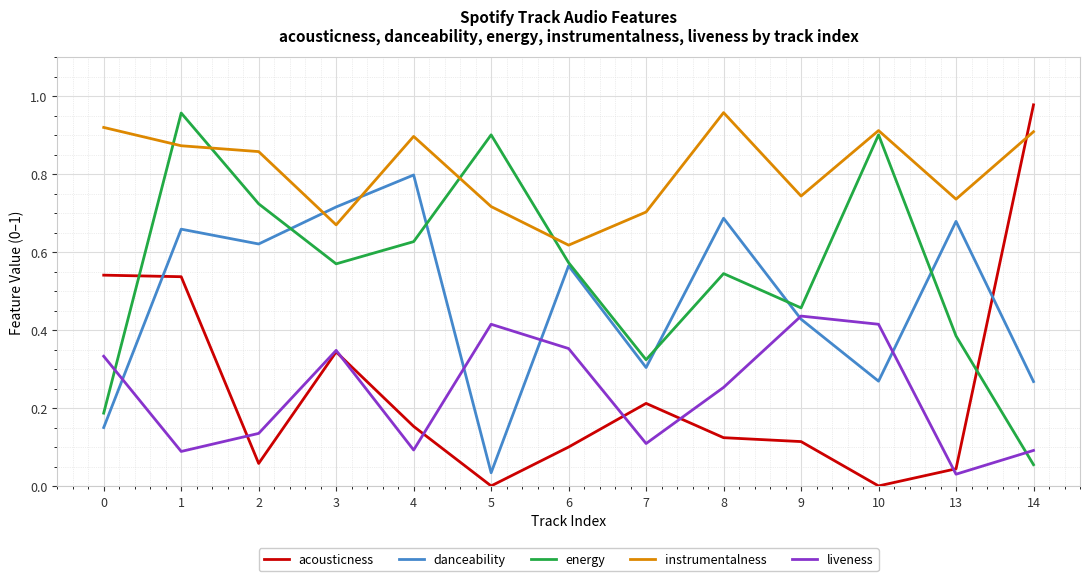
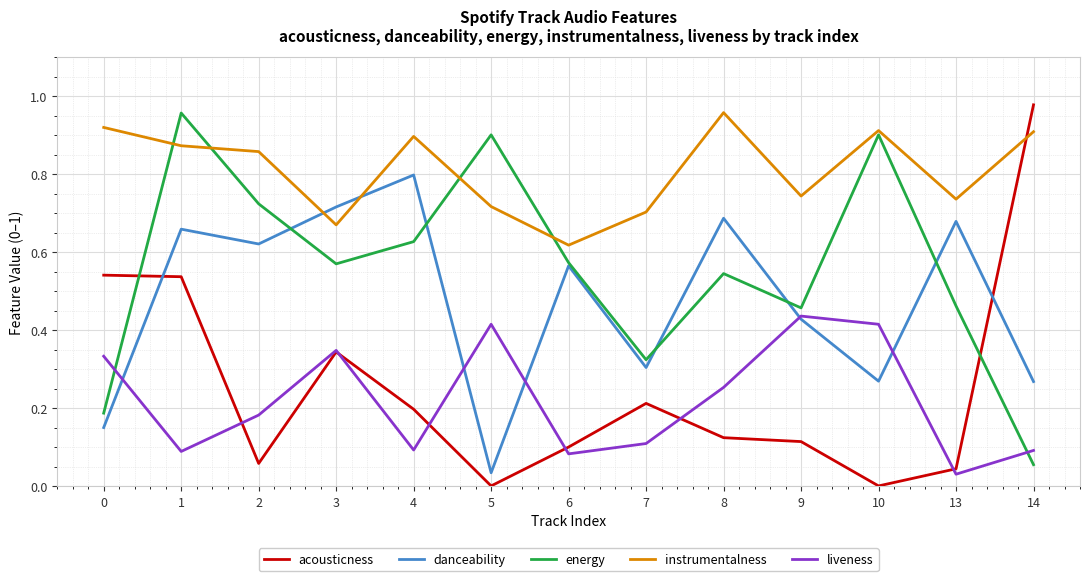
liveness, 2: 0.14 -> 0.18
acousticness, 4: 0.15 -> 0.20
liveness, 6: 0.35 -> 0.08
energy, 13: 0.39 -> 0.46
